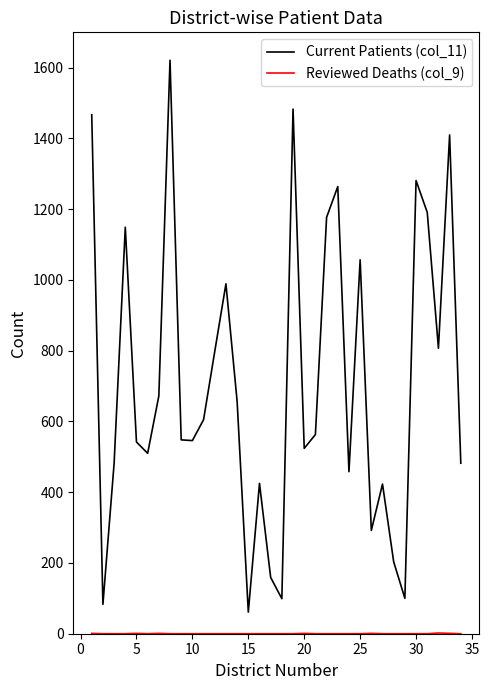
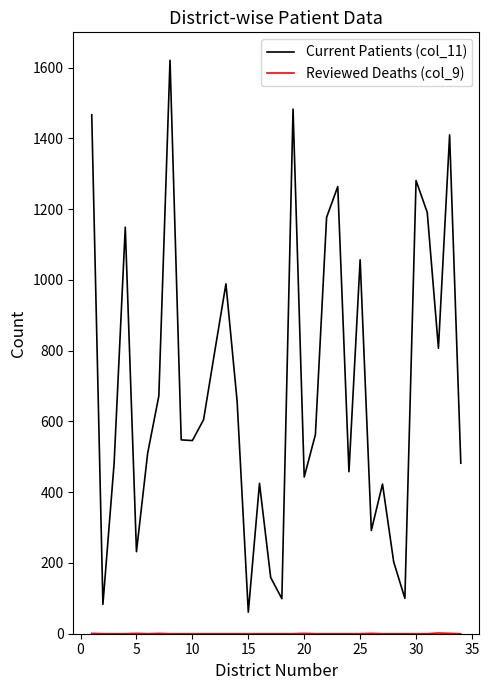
Current Patients (col_11), 5: 540 -> 230
Current Patients (col_11), 20: 520 -> 440
